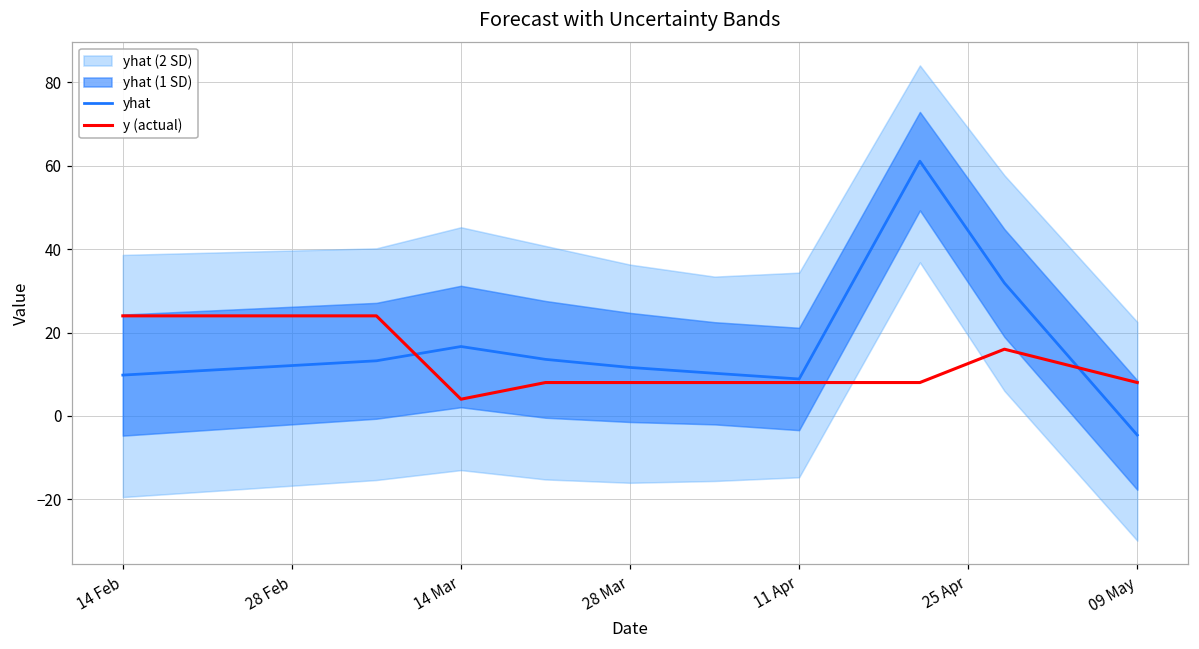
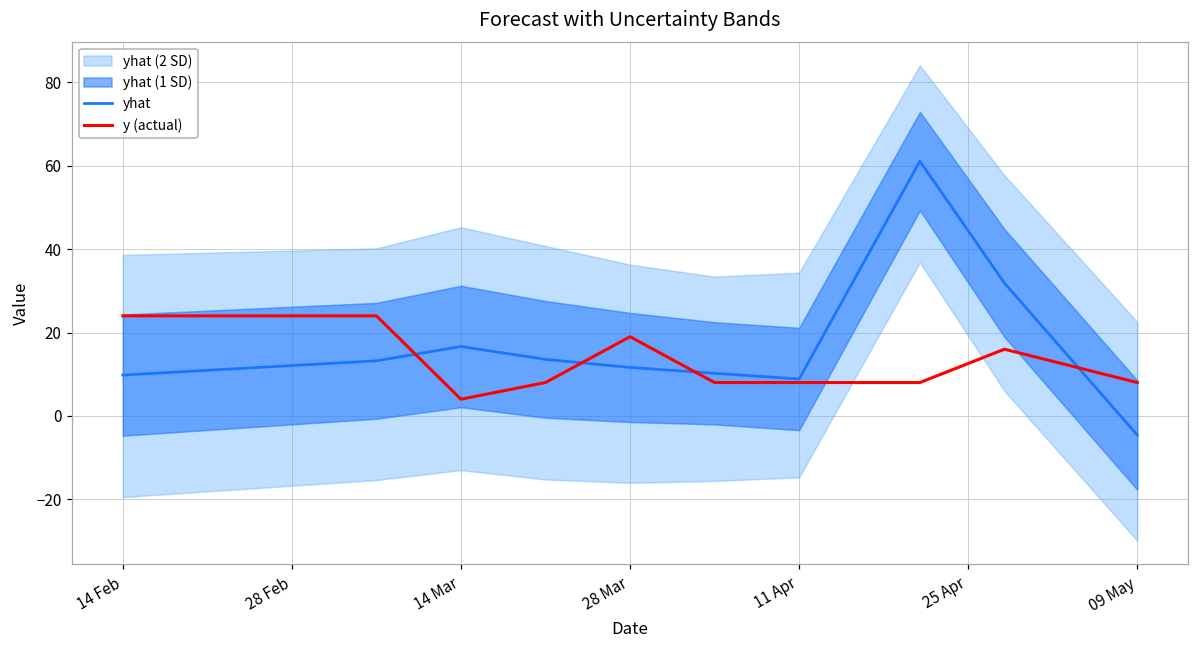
y (actual), 28 Mar: 8 -> 19
